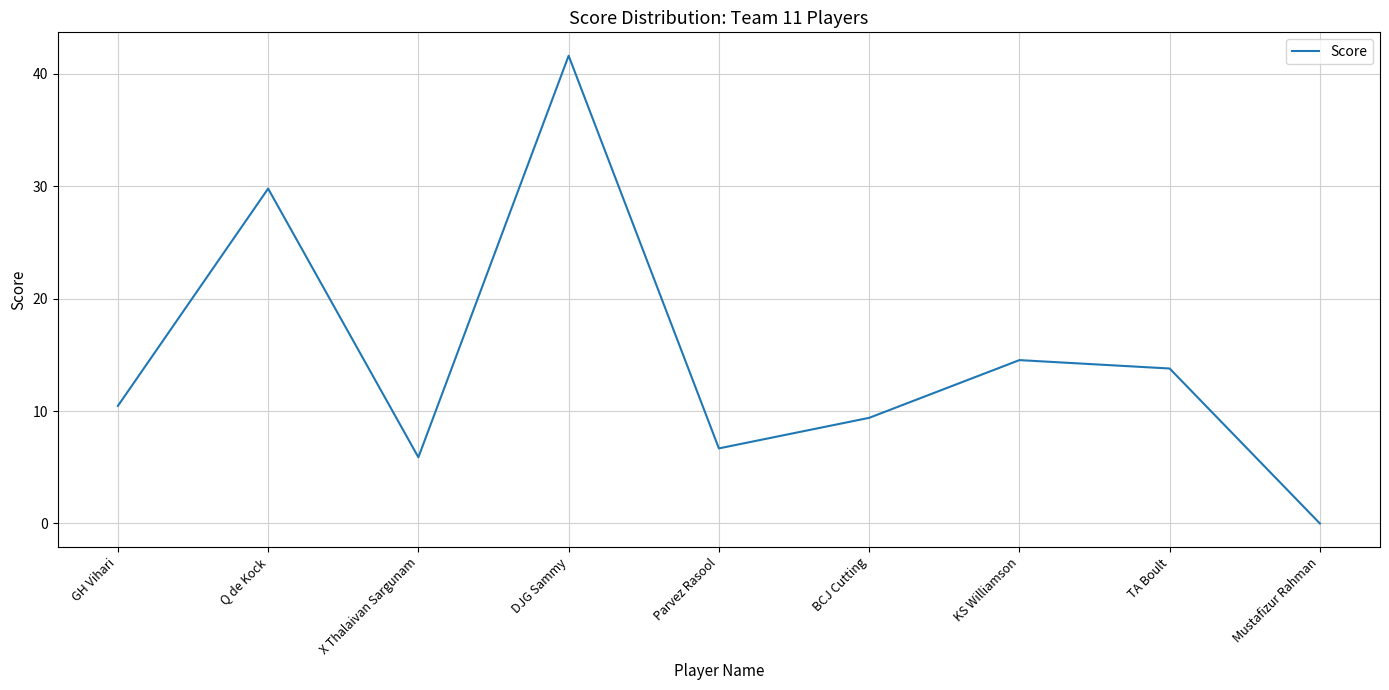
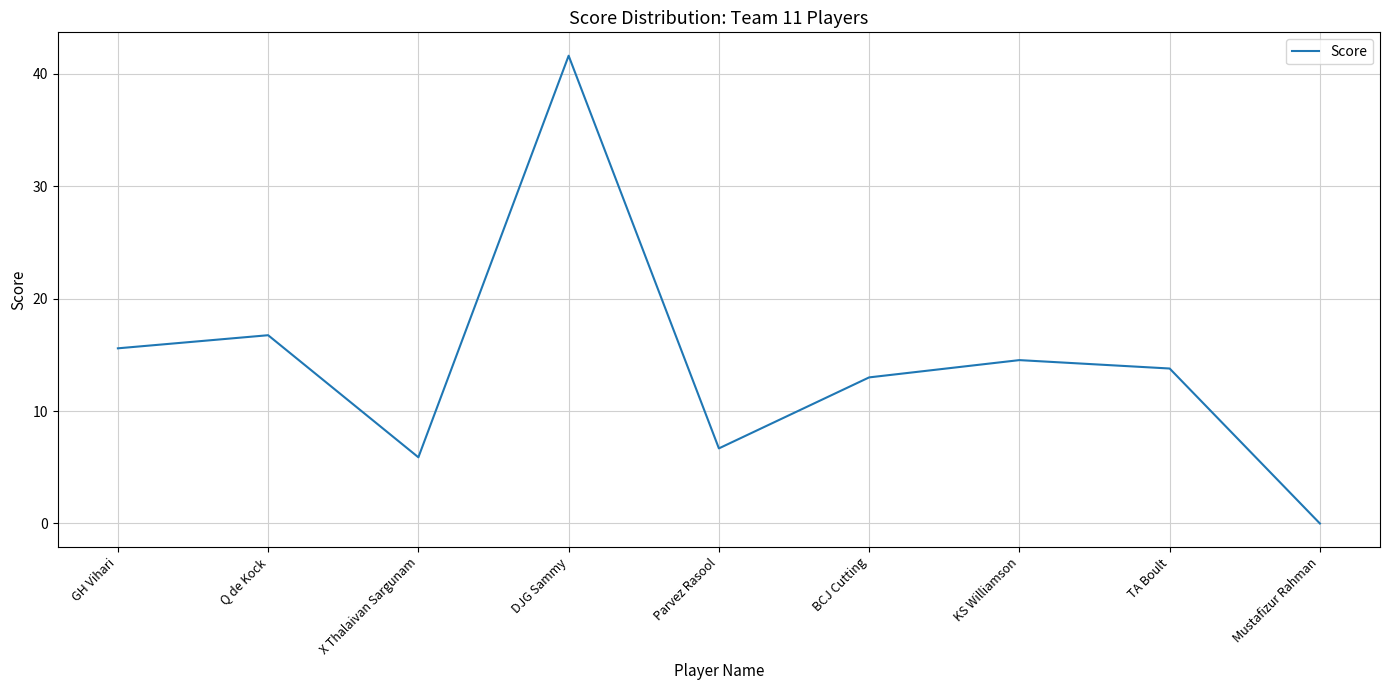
GH Vihari: 10.5 -> 15.6
Q de Kock: 29.8 -> 16.8
BCJ Cutting: 9.4 -> 13.0
